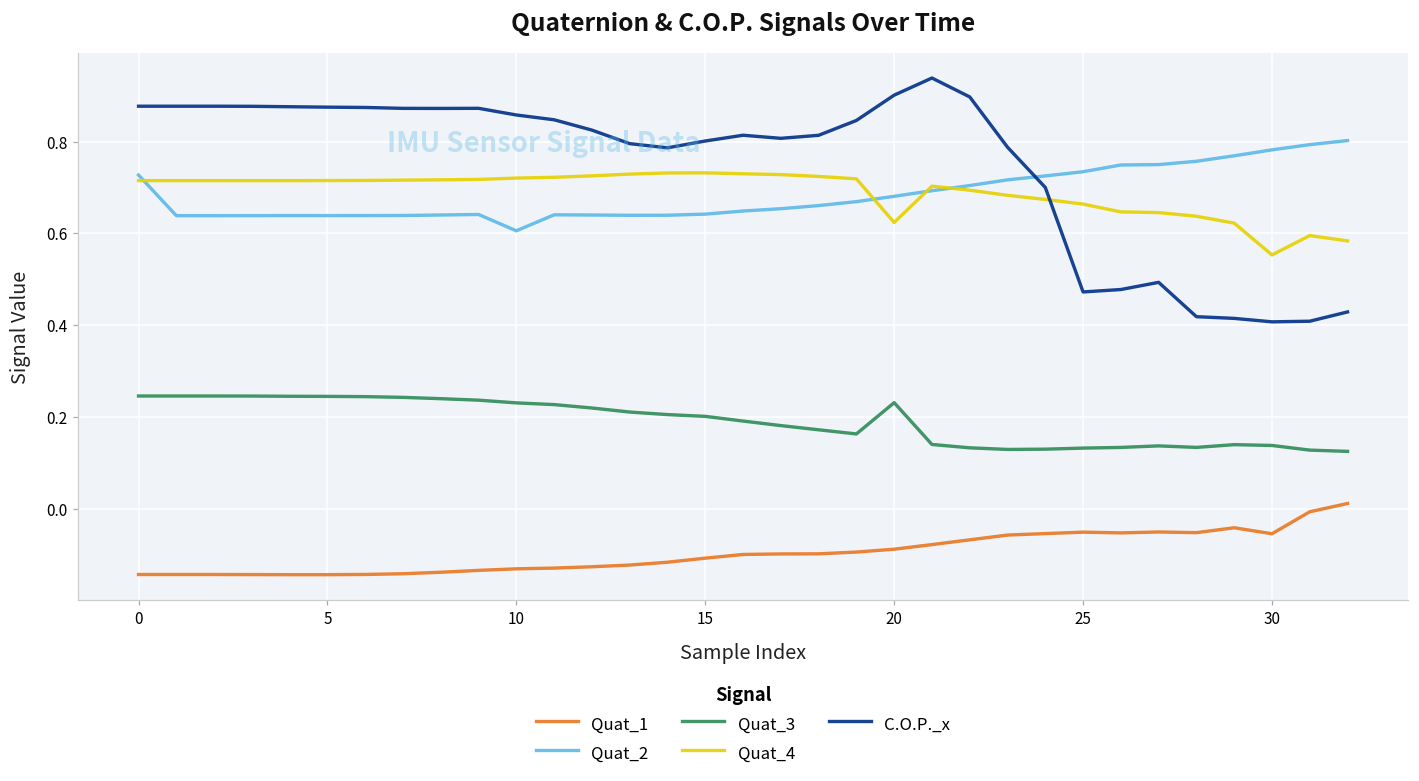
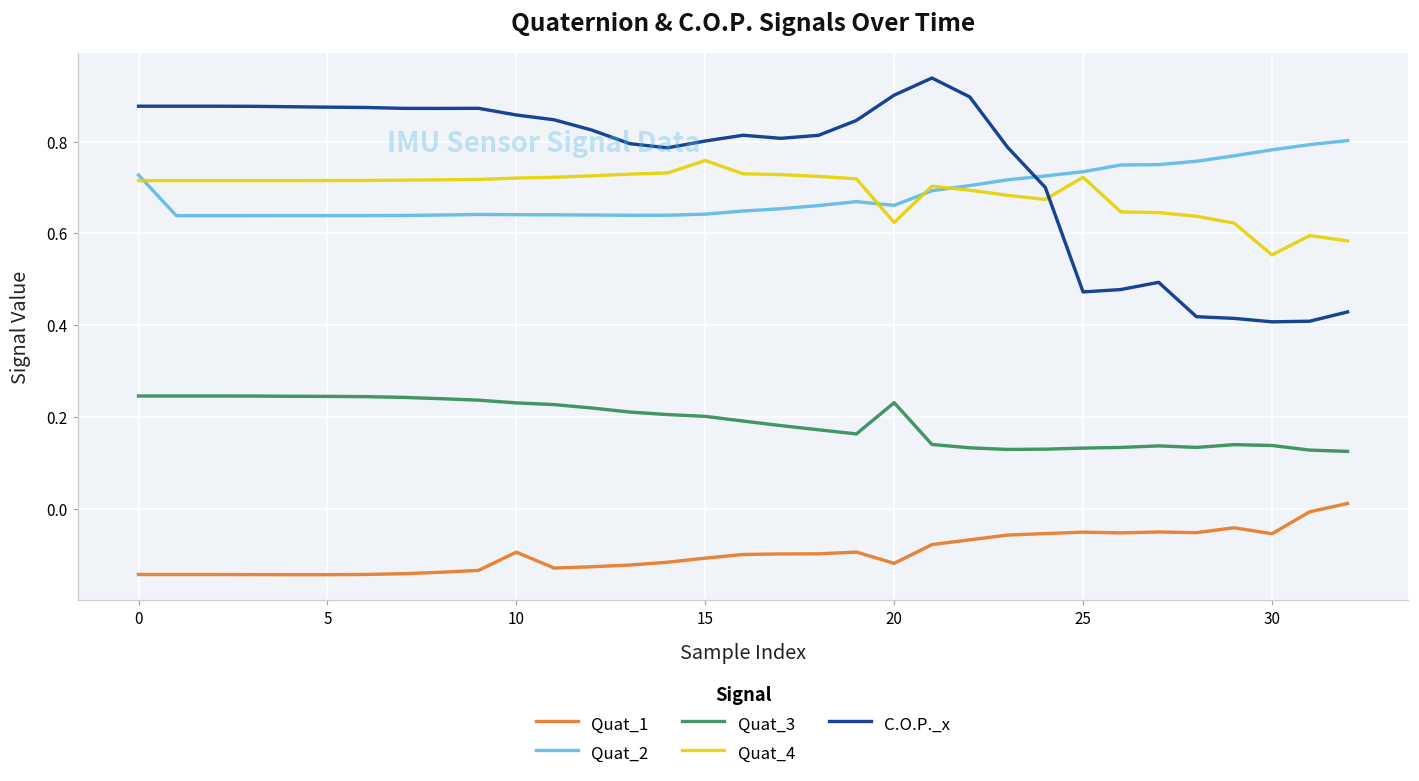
Quat_1, 10: -0.13 -> -0.09
Quat_2, 10: 0.61 -> 0.64
Quat_4, 15: 0.73 -> 0.76
Quat_1, 20: -0.09 -> -0.12
Quat_2, 20: 0.68 -> 0.66
Quat_4, 25: 0.66 -> 0.72
